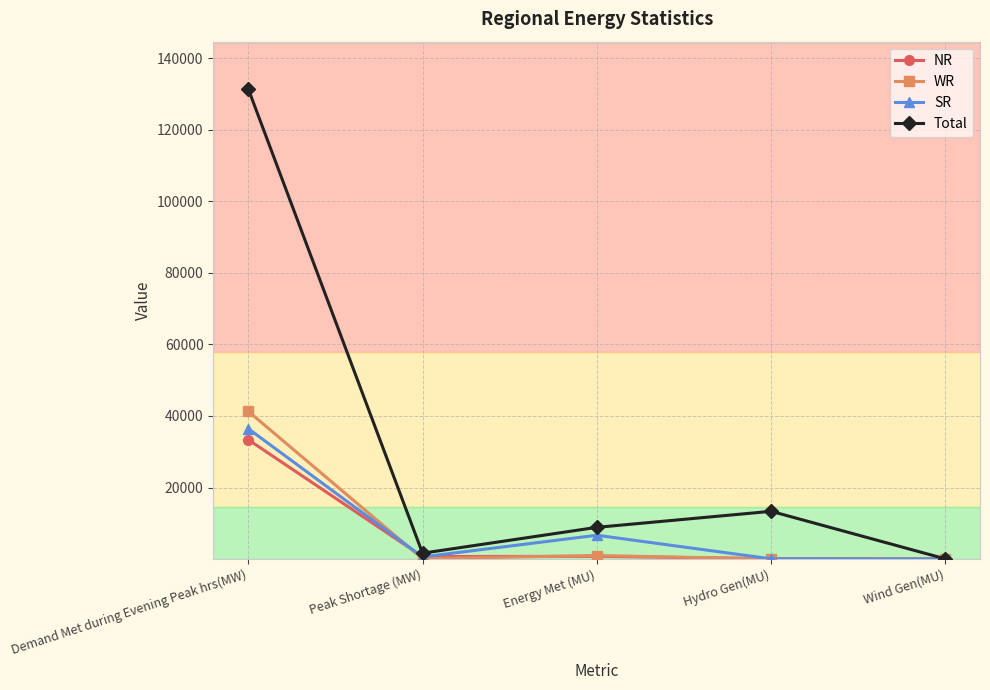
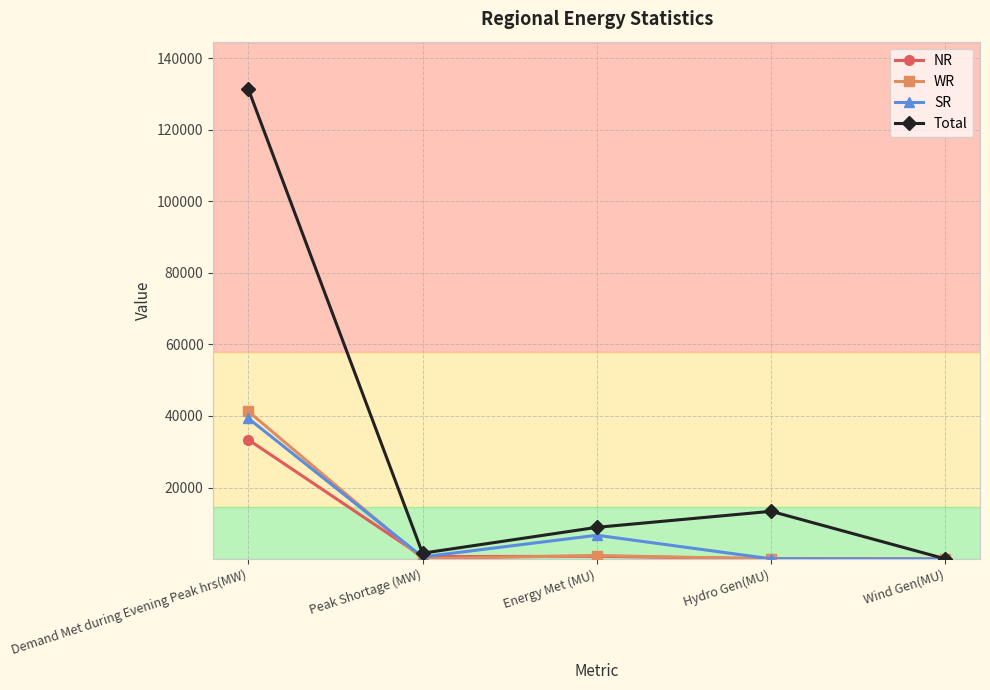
SR, Demand Met during Evening Peak hrs(MW): 36000 -> 39000
